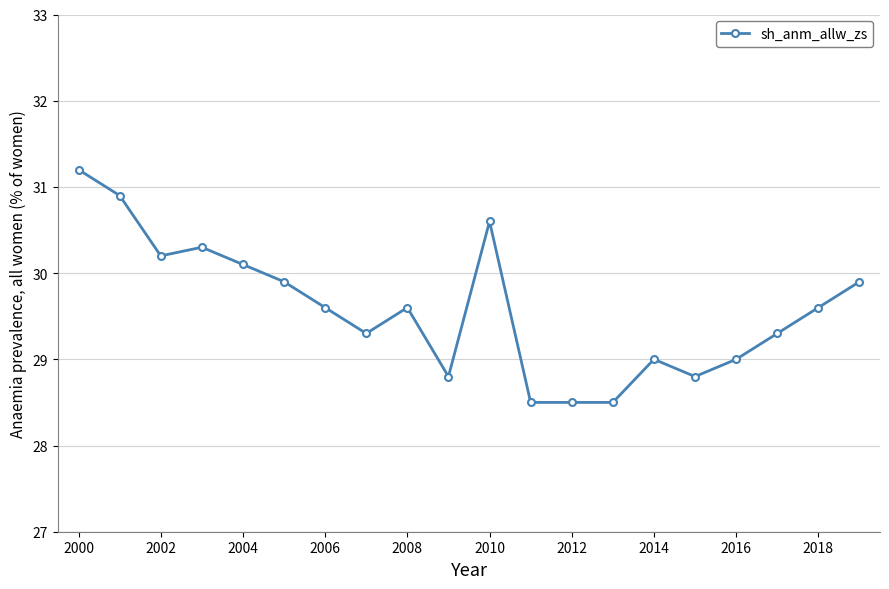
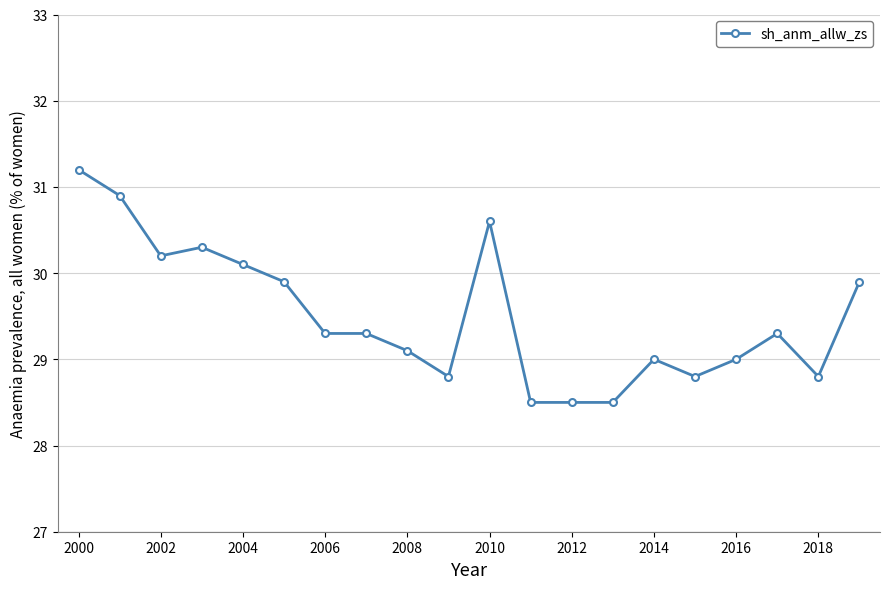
2006: 29.6 -> 29.3
2008: 29.6 -> 29.1
2018: 29.6 -> 28.8
